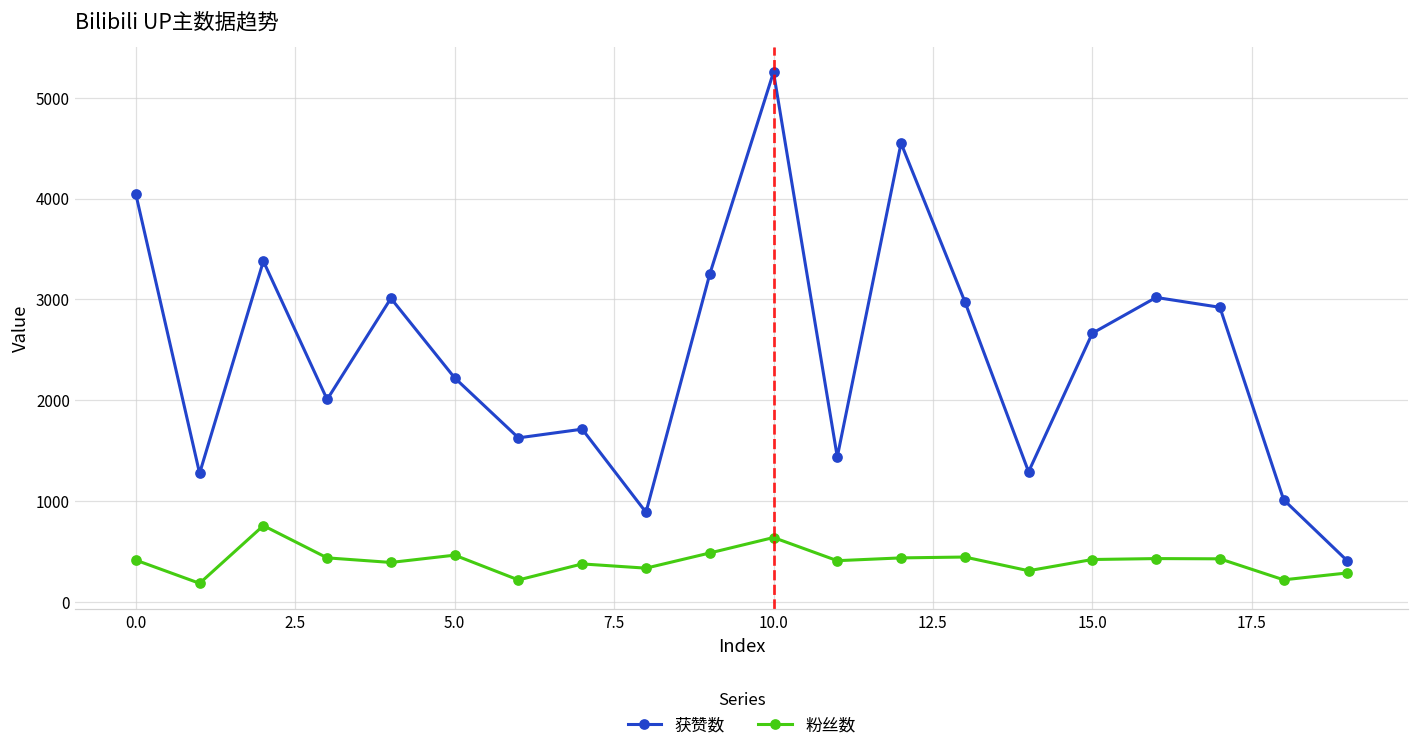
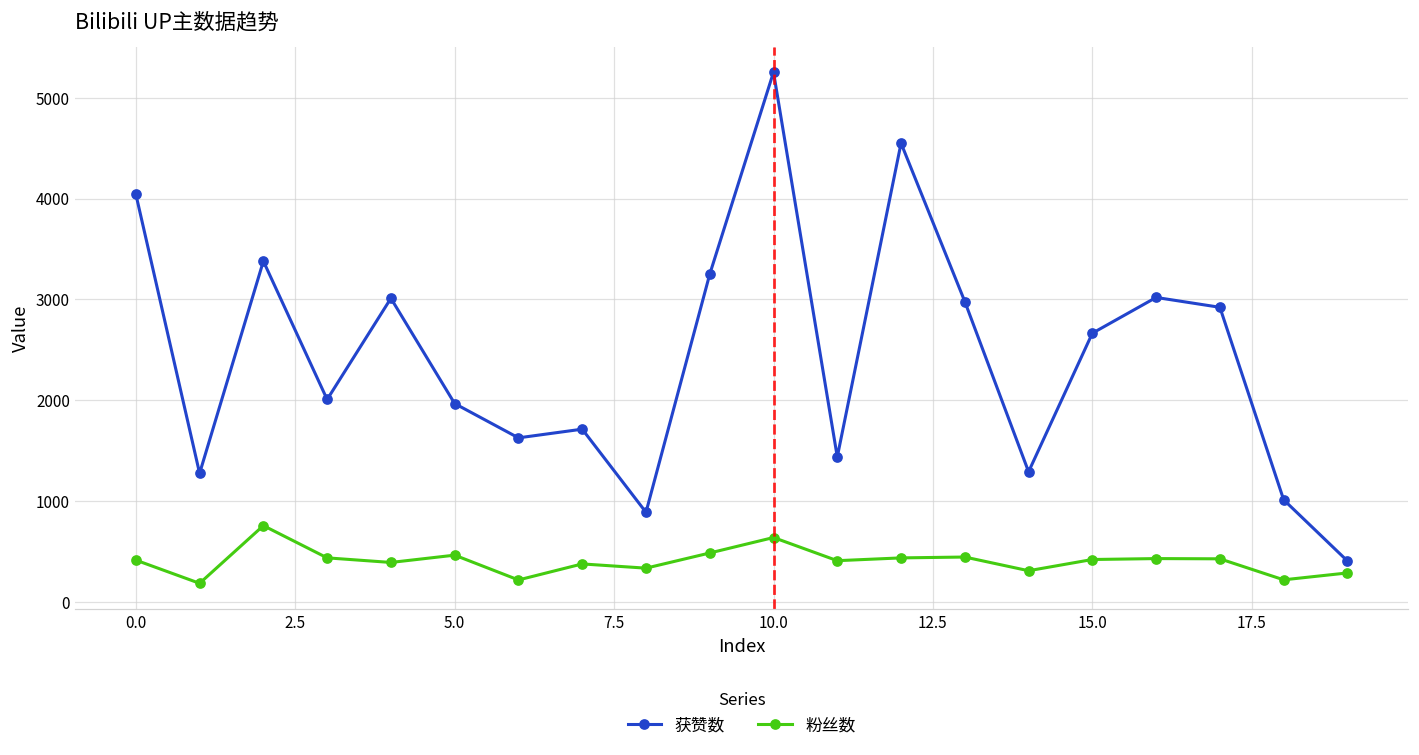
获赞数, 5.0: 2200 -> 2000
